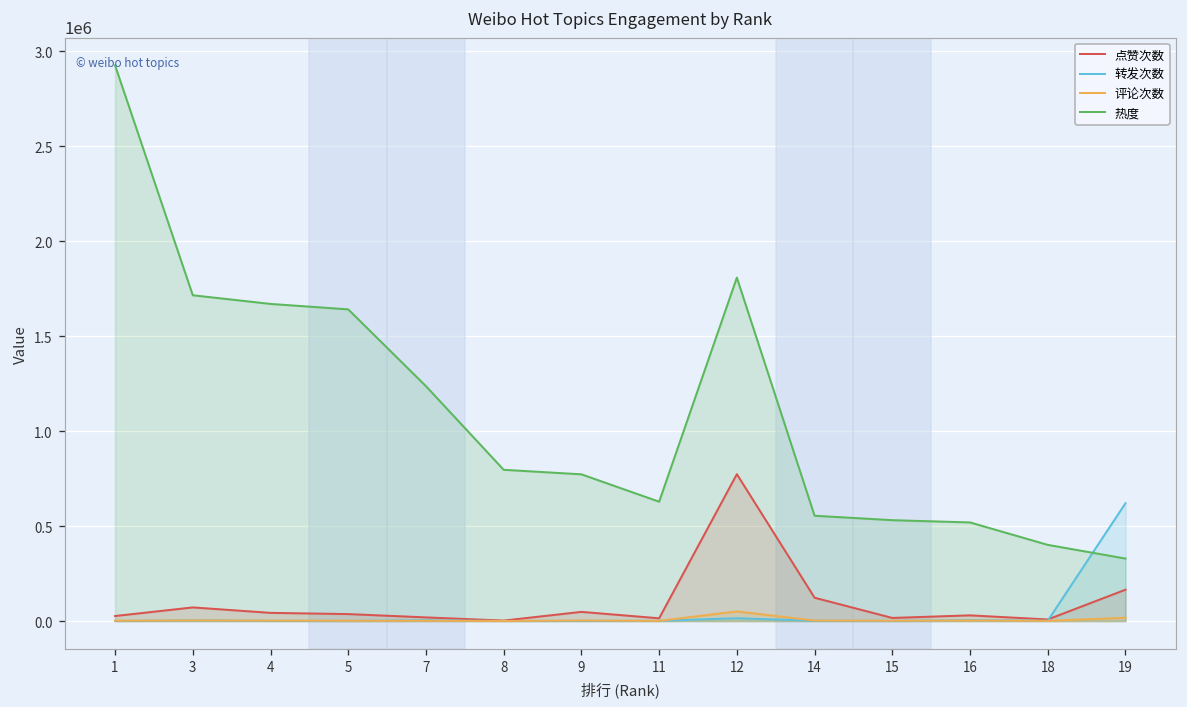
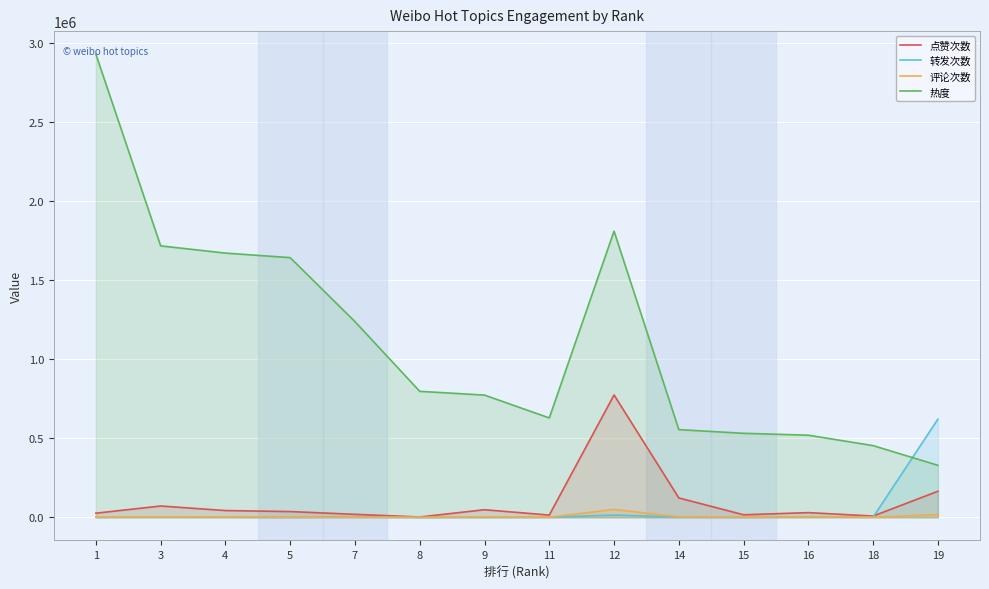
热度, 18: 400000 -> 450000
